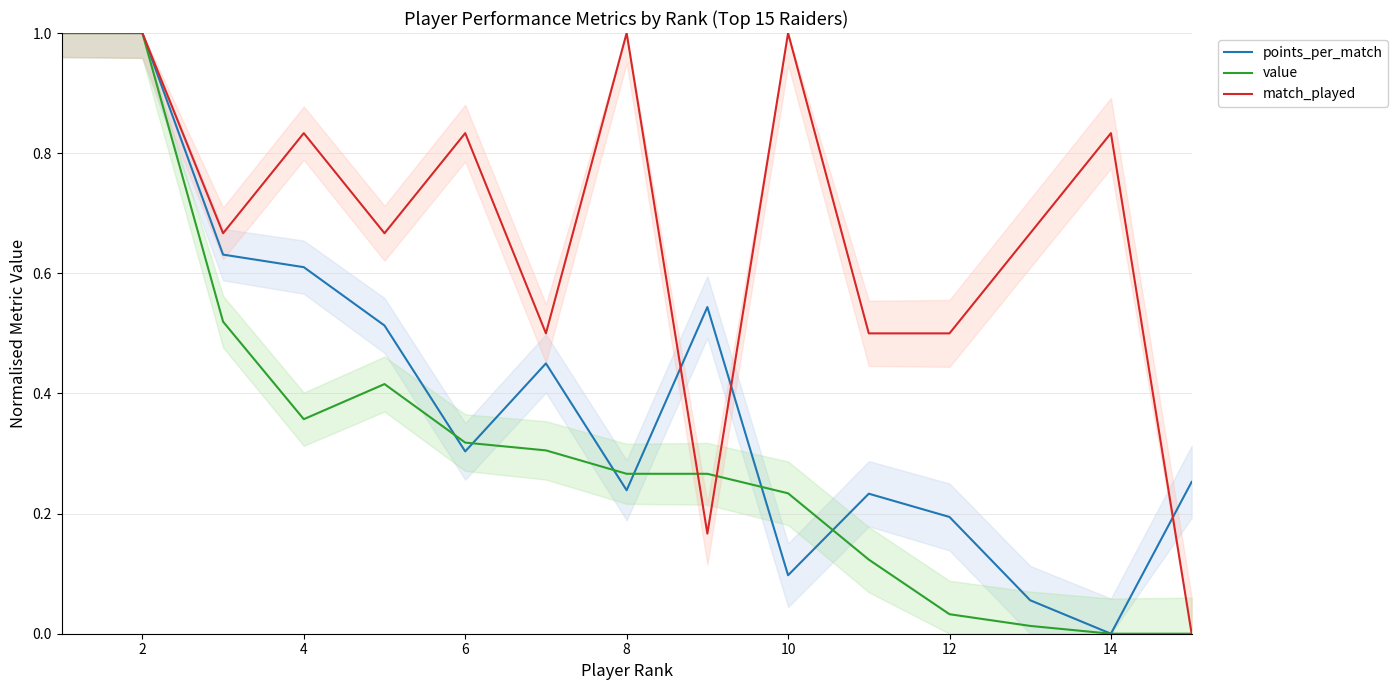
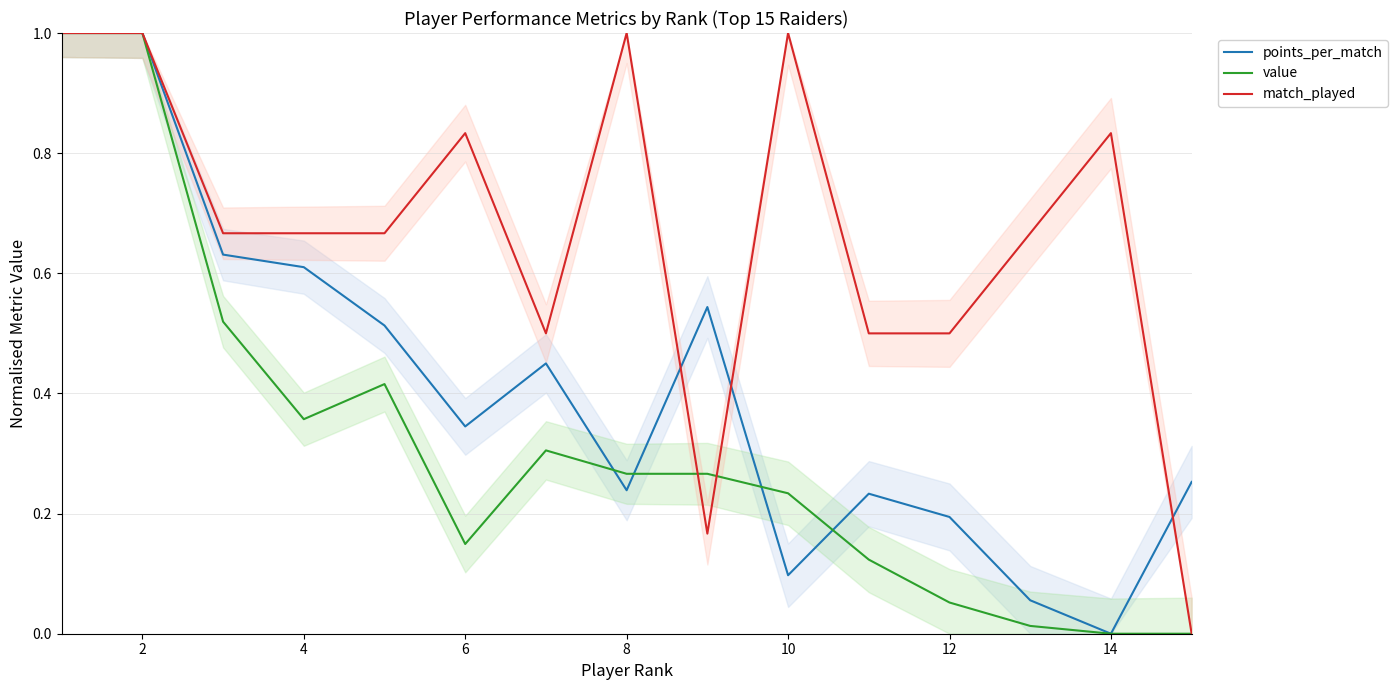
match_played, 4: 0.83 -> 0.67
points_per_match, 6: 0.30 -> 0.35
value, 6: 0.32 -> 0.15
value, 12: 0.03 -> 0.05
